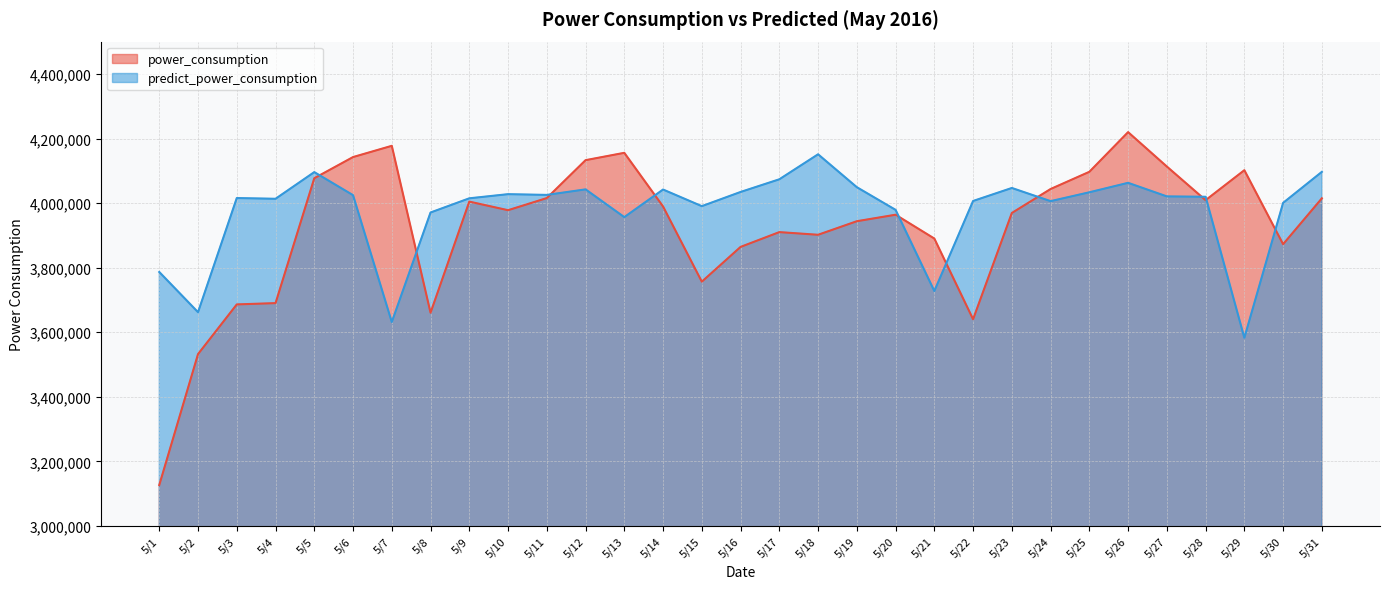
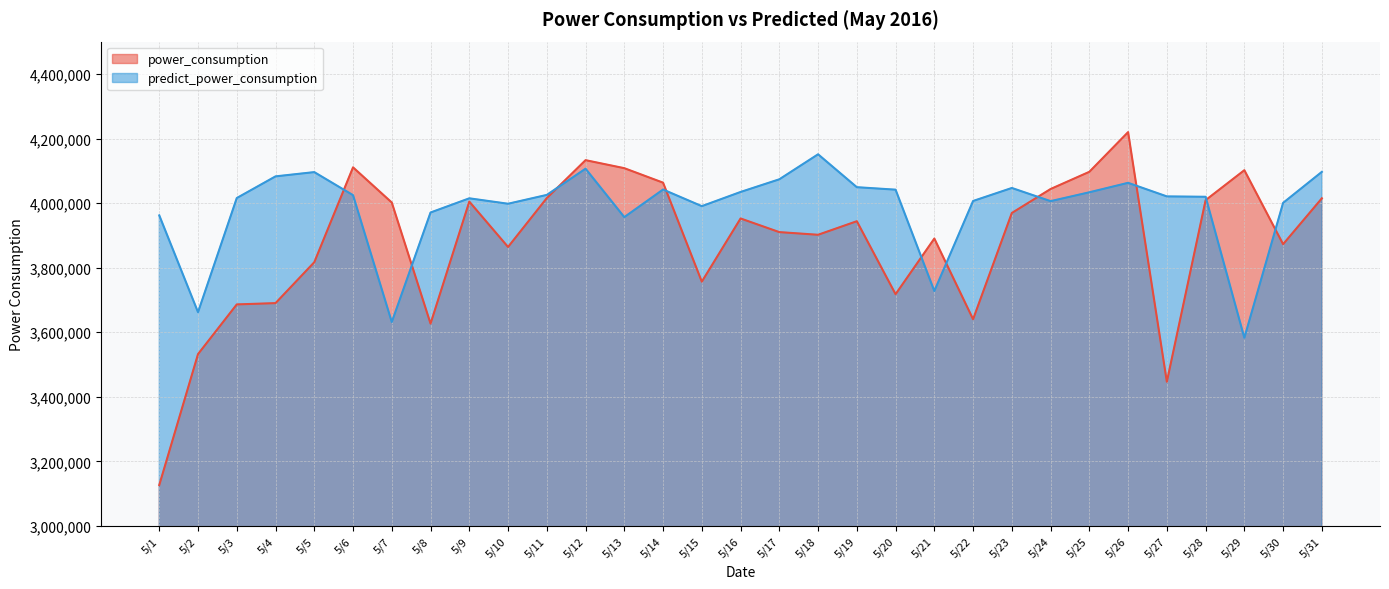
predict_power_consumption, 5/1: 3,790,000 -> 3,960,000
predict_power_consumption, 5/4: 4,010,000 -> 4,080,000
power_consumption, 5/5: 4,080,000 -> 3,820,000
power_consumption, 5/6: 4,140,000 -> 4,110,000
power_consumption, 5/7: 4,180,000 -> 4,000,000
power_consumption, 5/8: 3,660,000 -> 3,630,000
power_consumption, 5/10: 3,980,000 -> 3,860,000
predict_power_consumption, 5/10: 4,030,000 -> 4,000,000
predict_power_consumption, 5/12: 4,040,000 -> 4,110,000
power_consumption, 5/13: 4,160,000 -> 4,110,000
power_consumption, 5/14: 3,990,000 -> 4,060,000
power_consumption, 5/16: 3,860,000 -> 3,950,000
power_consumption, 5/20: 3,960,000 -> 3,720,000
predict_power_consumption, 5/20: 3,980,000 -> 4,040,000
power_consumption, 5/27: 4,110,000 -> 3,450,000
